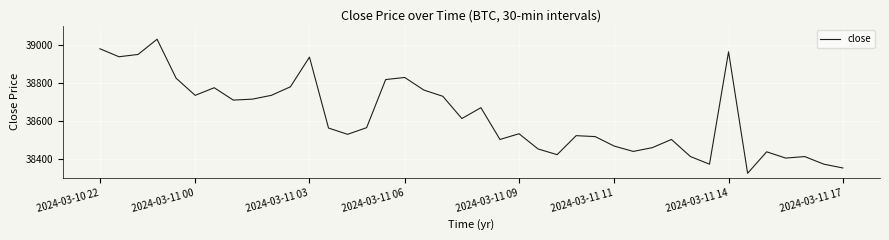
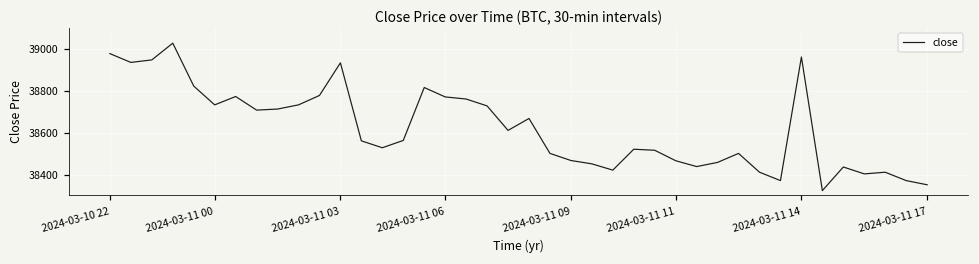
2024-03-11 06: 38830 -> 38770
2024-03-11 09: 38530 -> 38470
